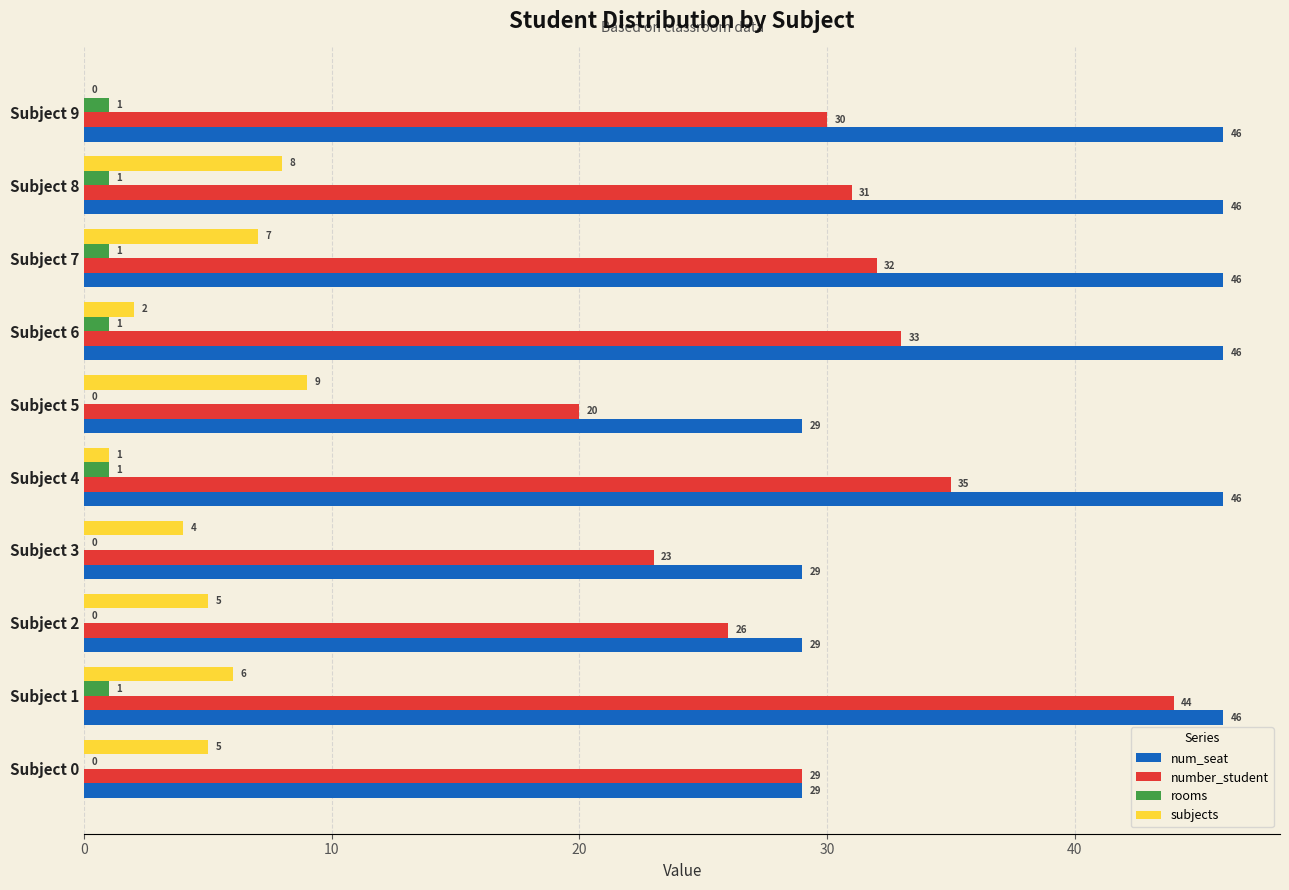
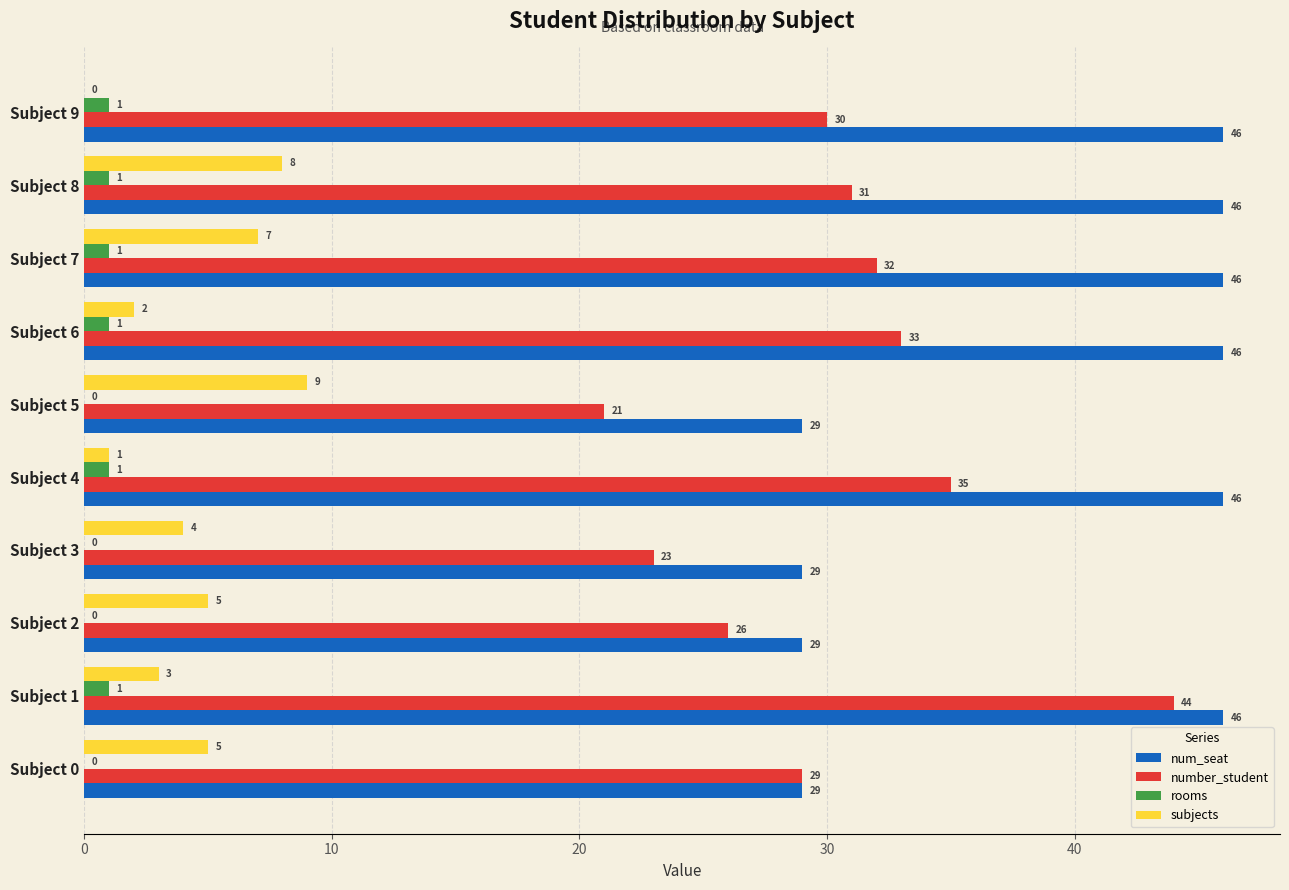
number_student, Subject 5: 20 -> 21
subjects, Subject 1: 6 -> 3
